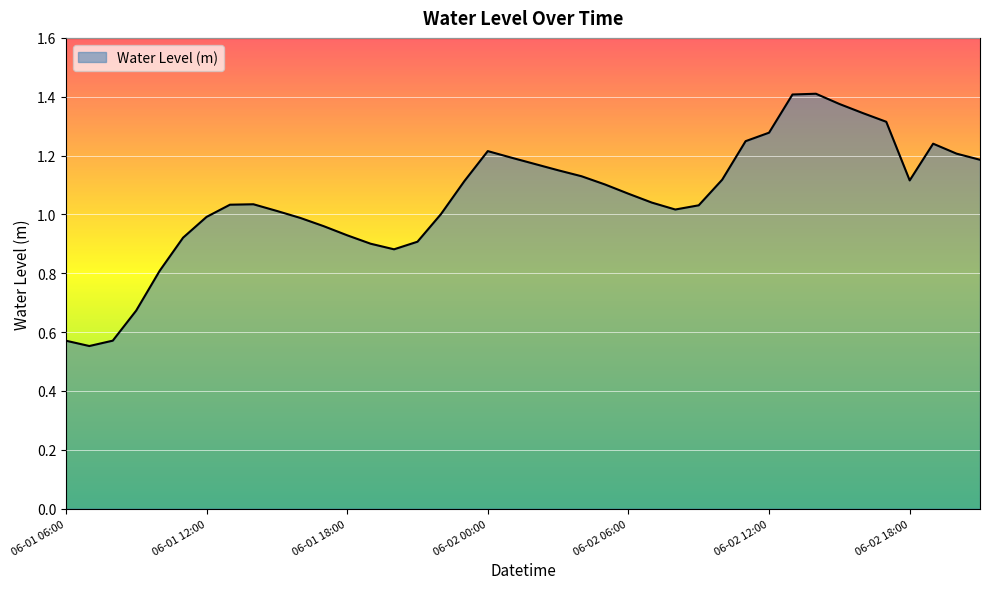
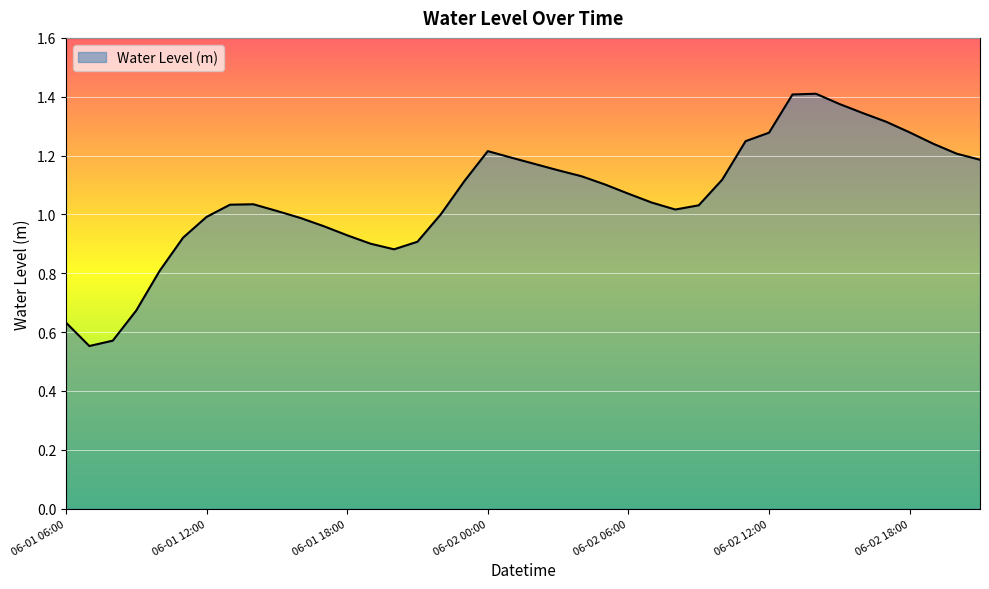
06-01 06:00: 0.57 -> 0.63
06-02 18:00: 1.12 -> 1.28
